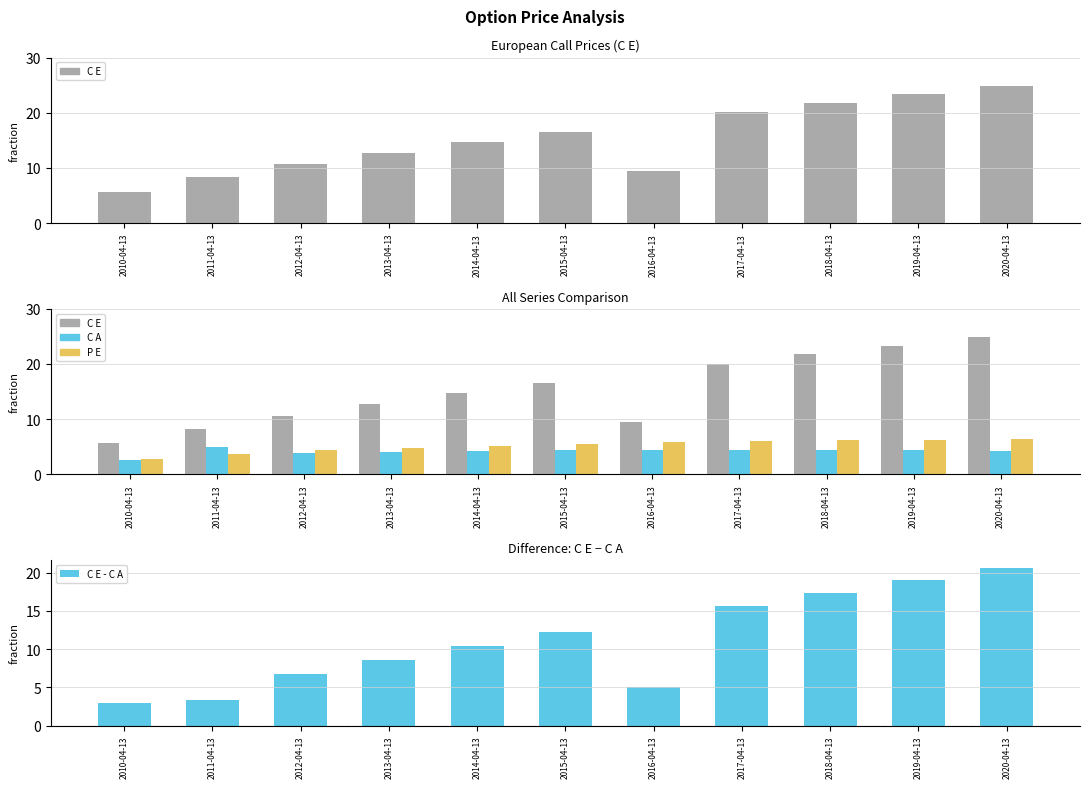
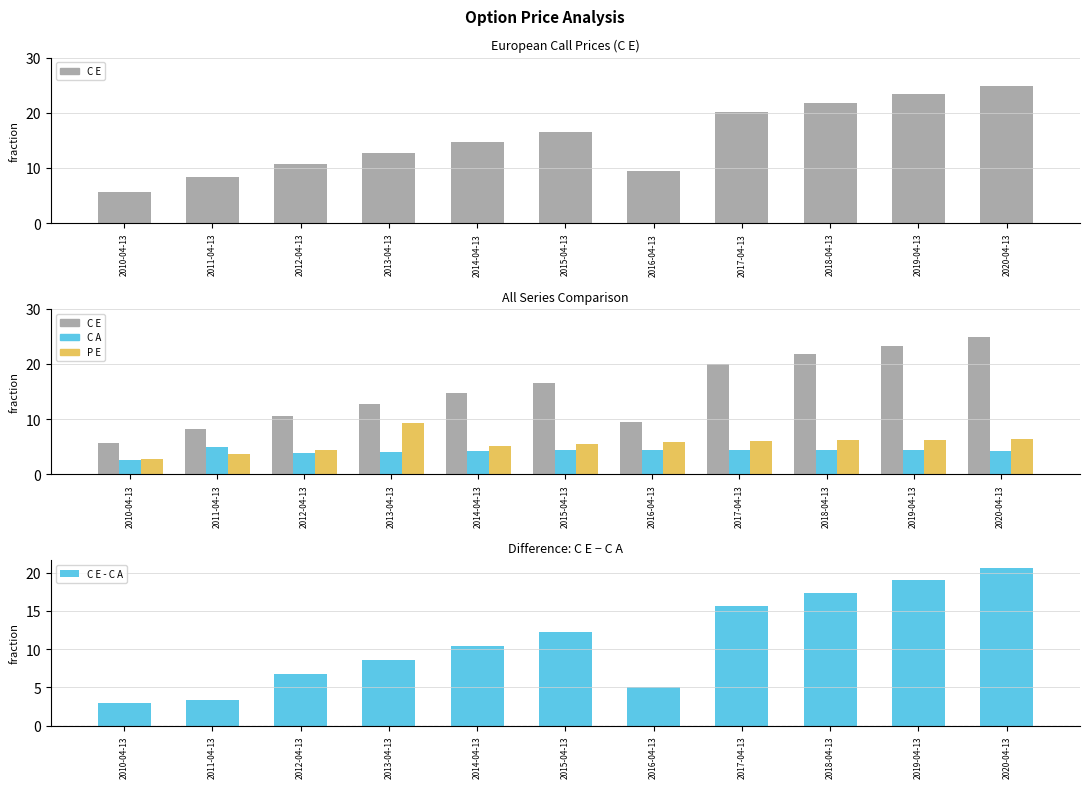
All Series Comparison, P E, 2013-04-13: 5 -> 9
